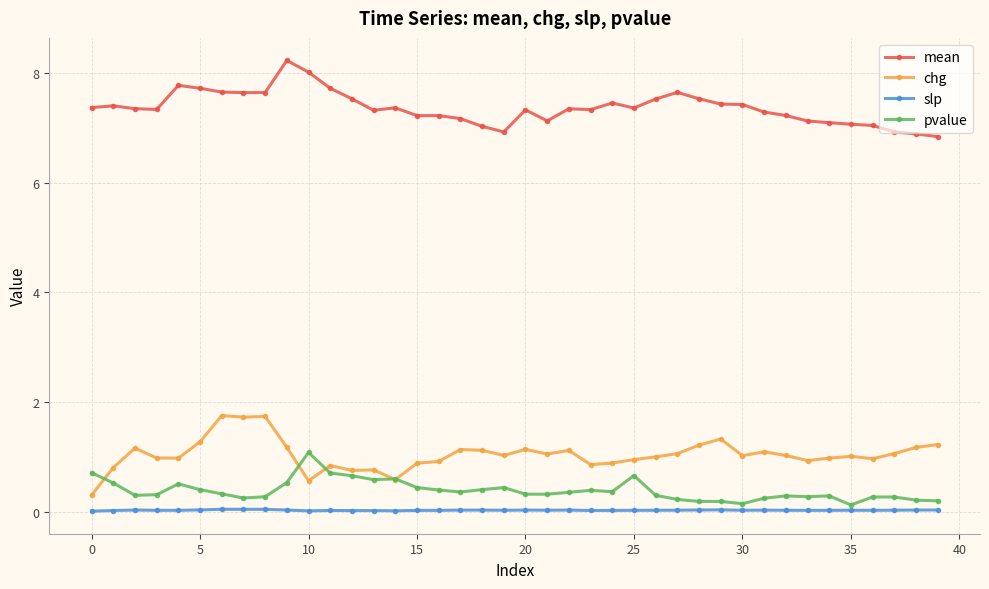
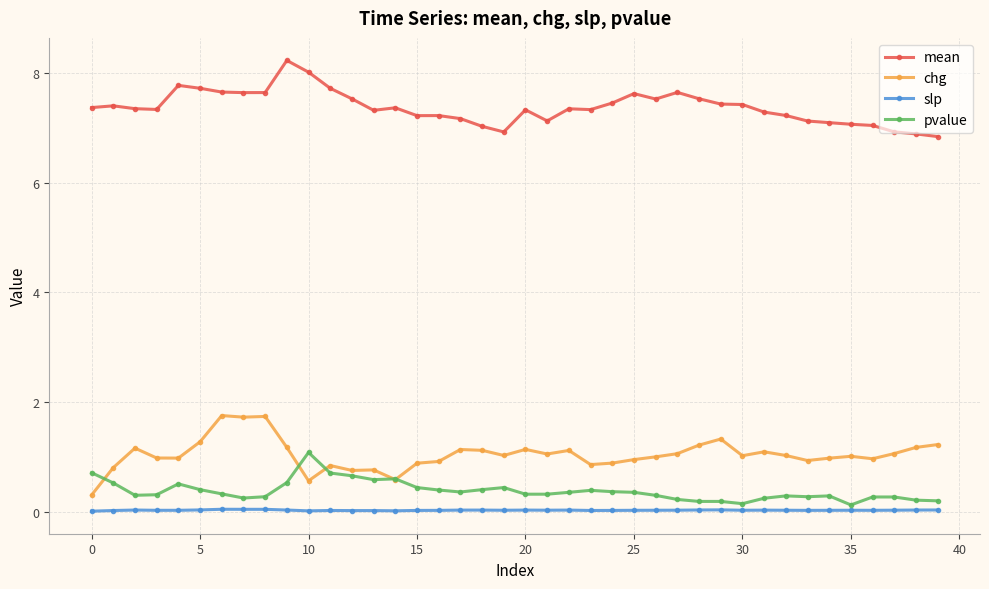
mean, 25: 7.4 -> 7.6
pvalue, 25: 0.7 -> 0.4
